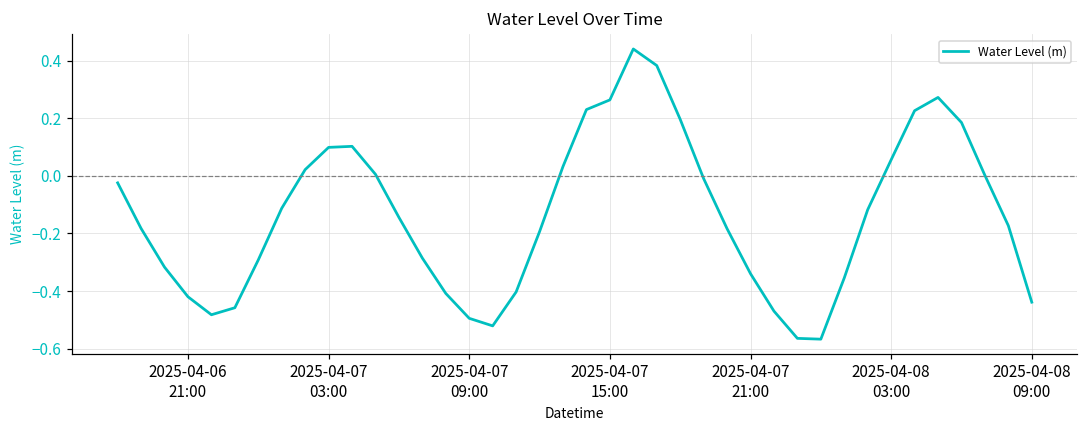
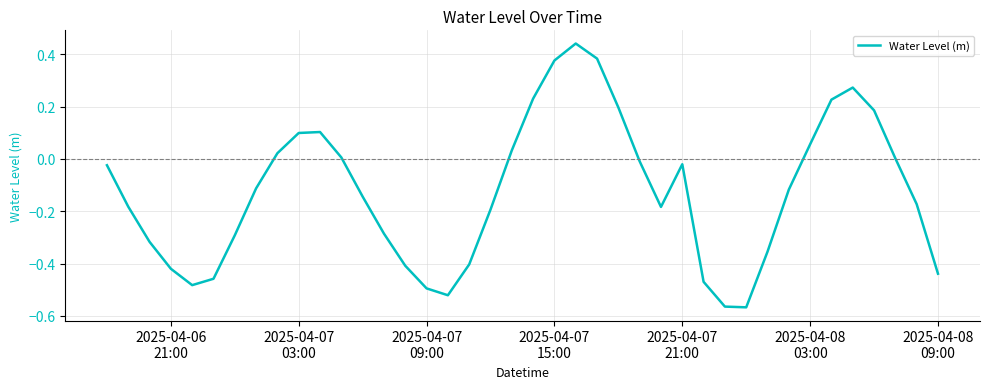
2025-04-07 15:00: 0.26 -> 0.38
2025-04-07 21:00: -0.34 -> -0.02
